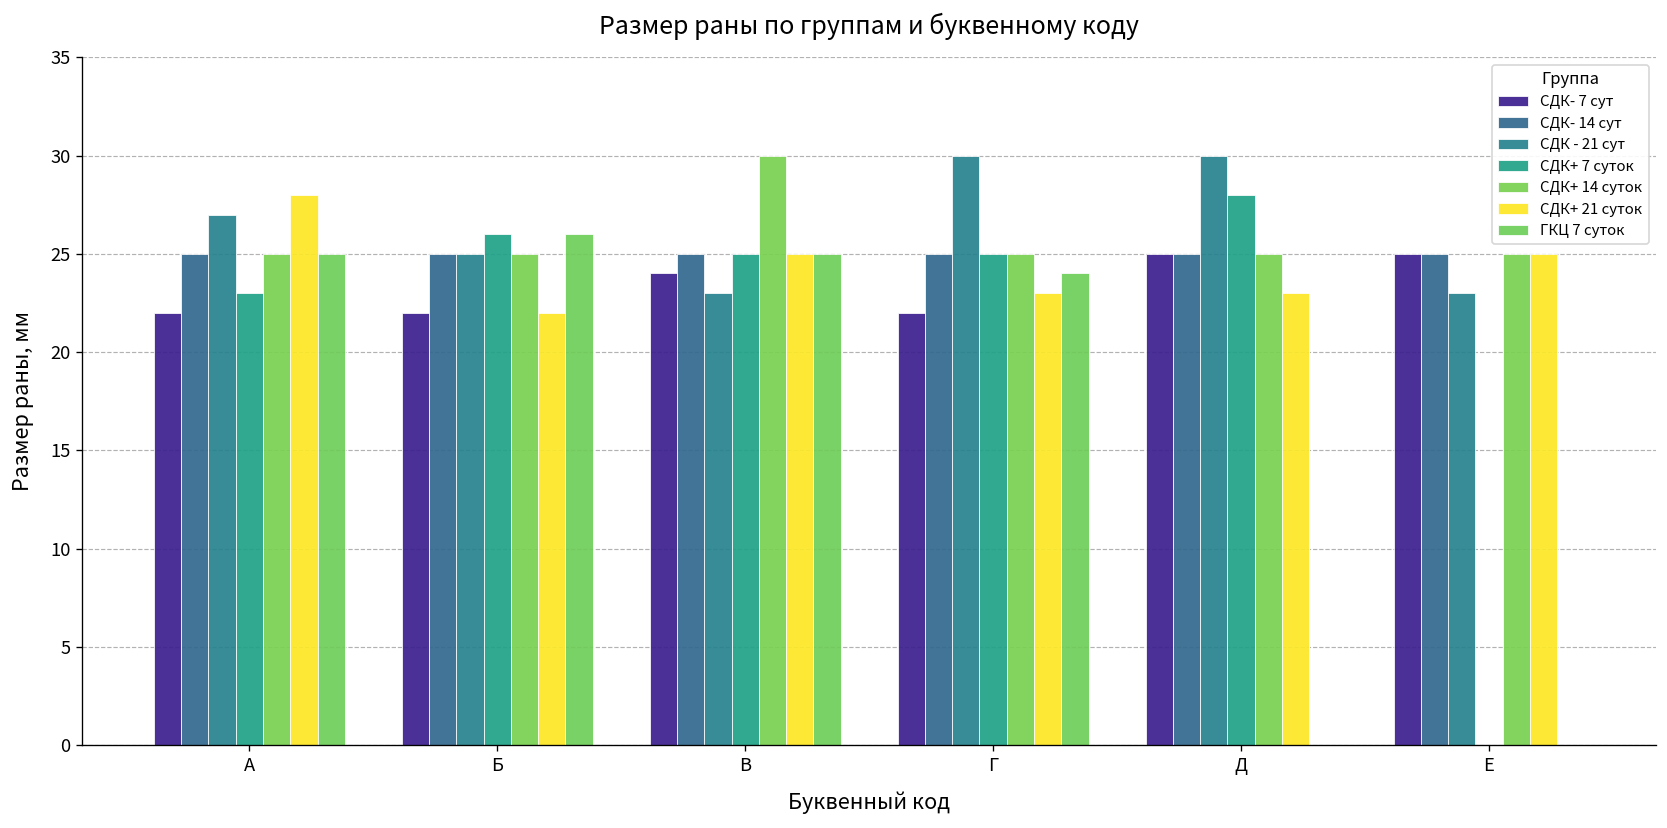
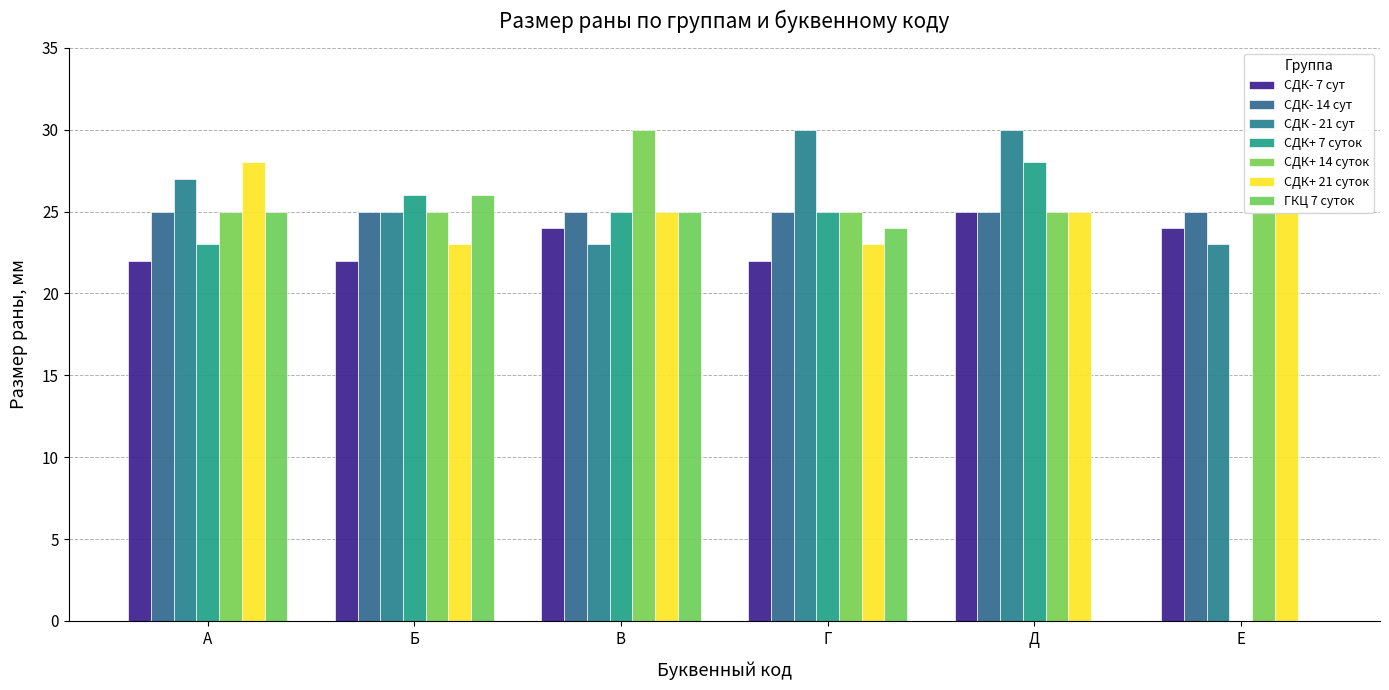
СДК+ 21 суток, Б: 22 -> 23
СДК+ 21 суток, Д: 23 -> 25
СДК- 7 сут, Е: 25 -> 24
